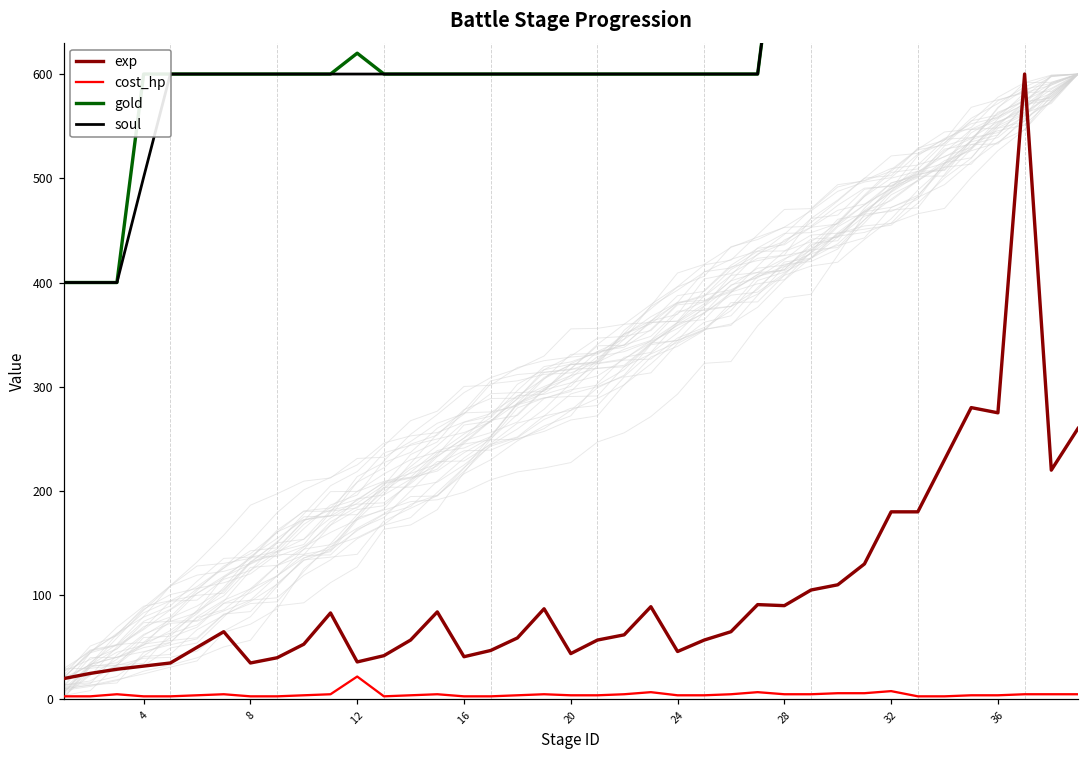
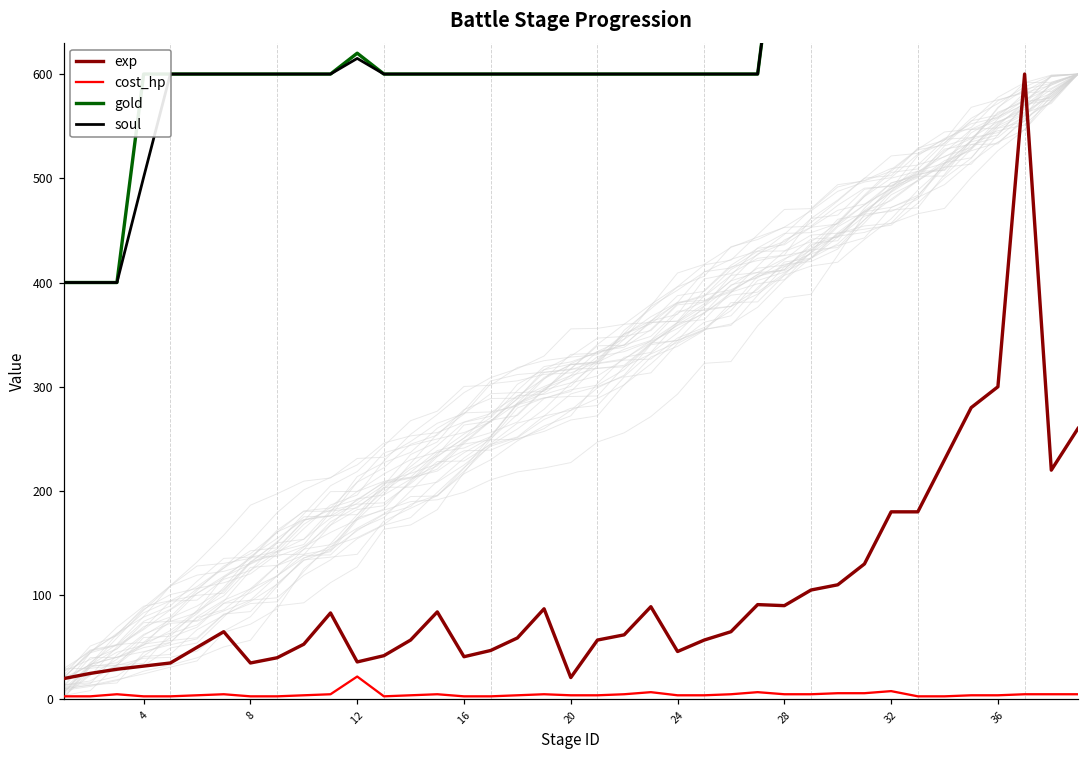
soul, 12: 600 -> 620
exp, 20: 40 -> 20
exp, 36: 280 -> 300
